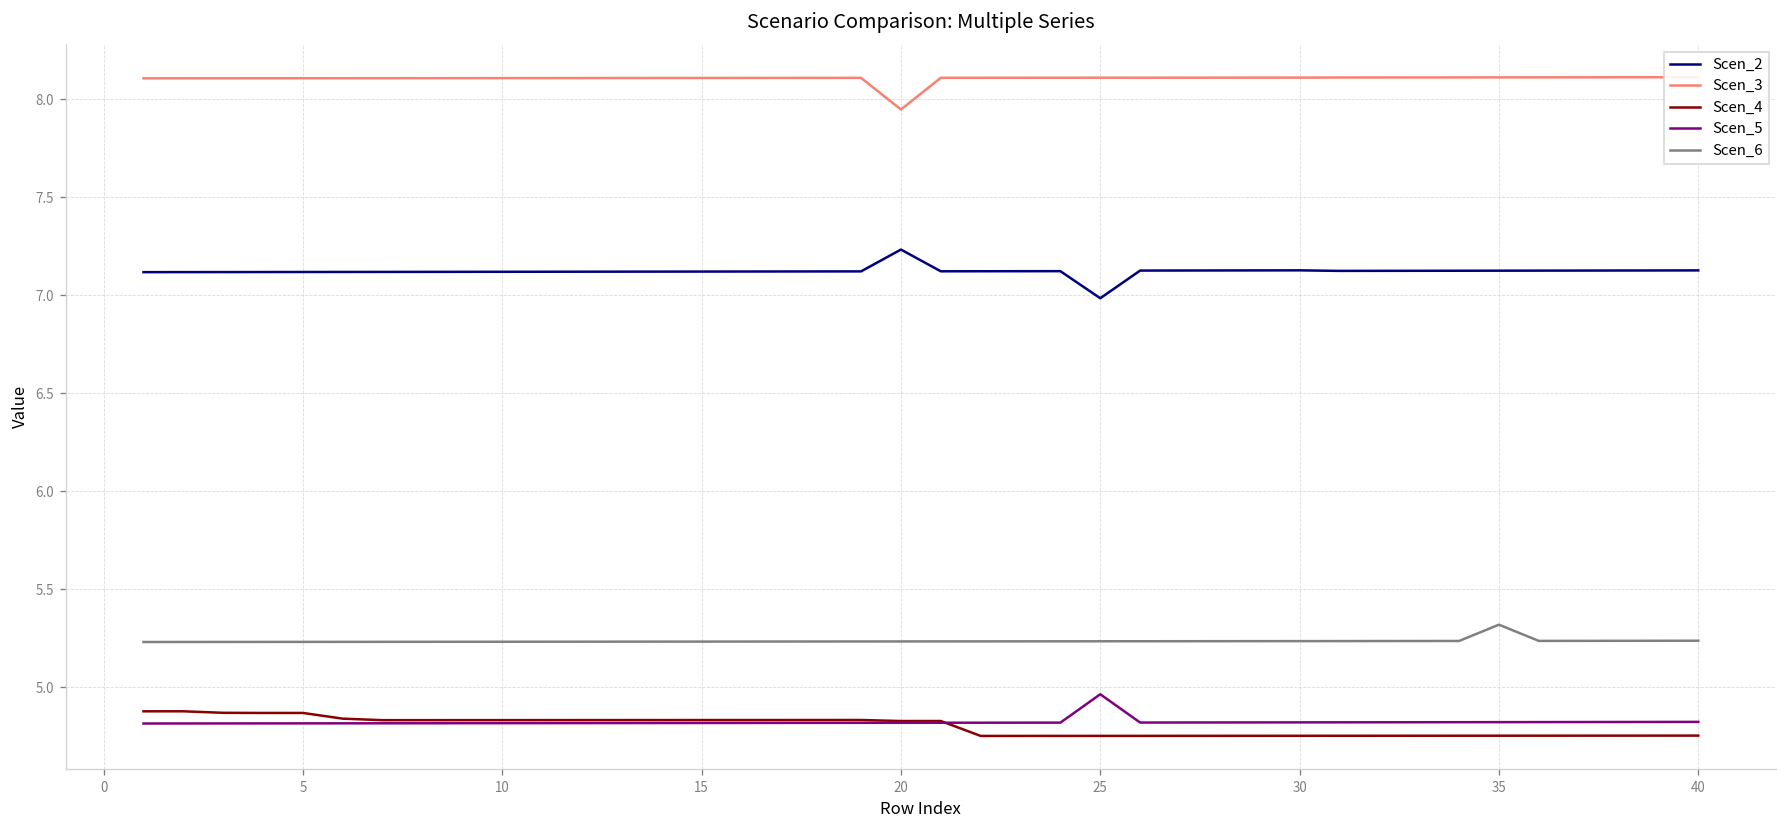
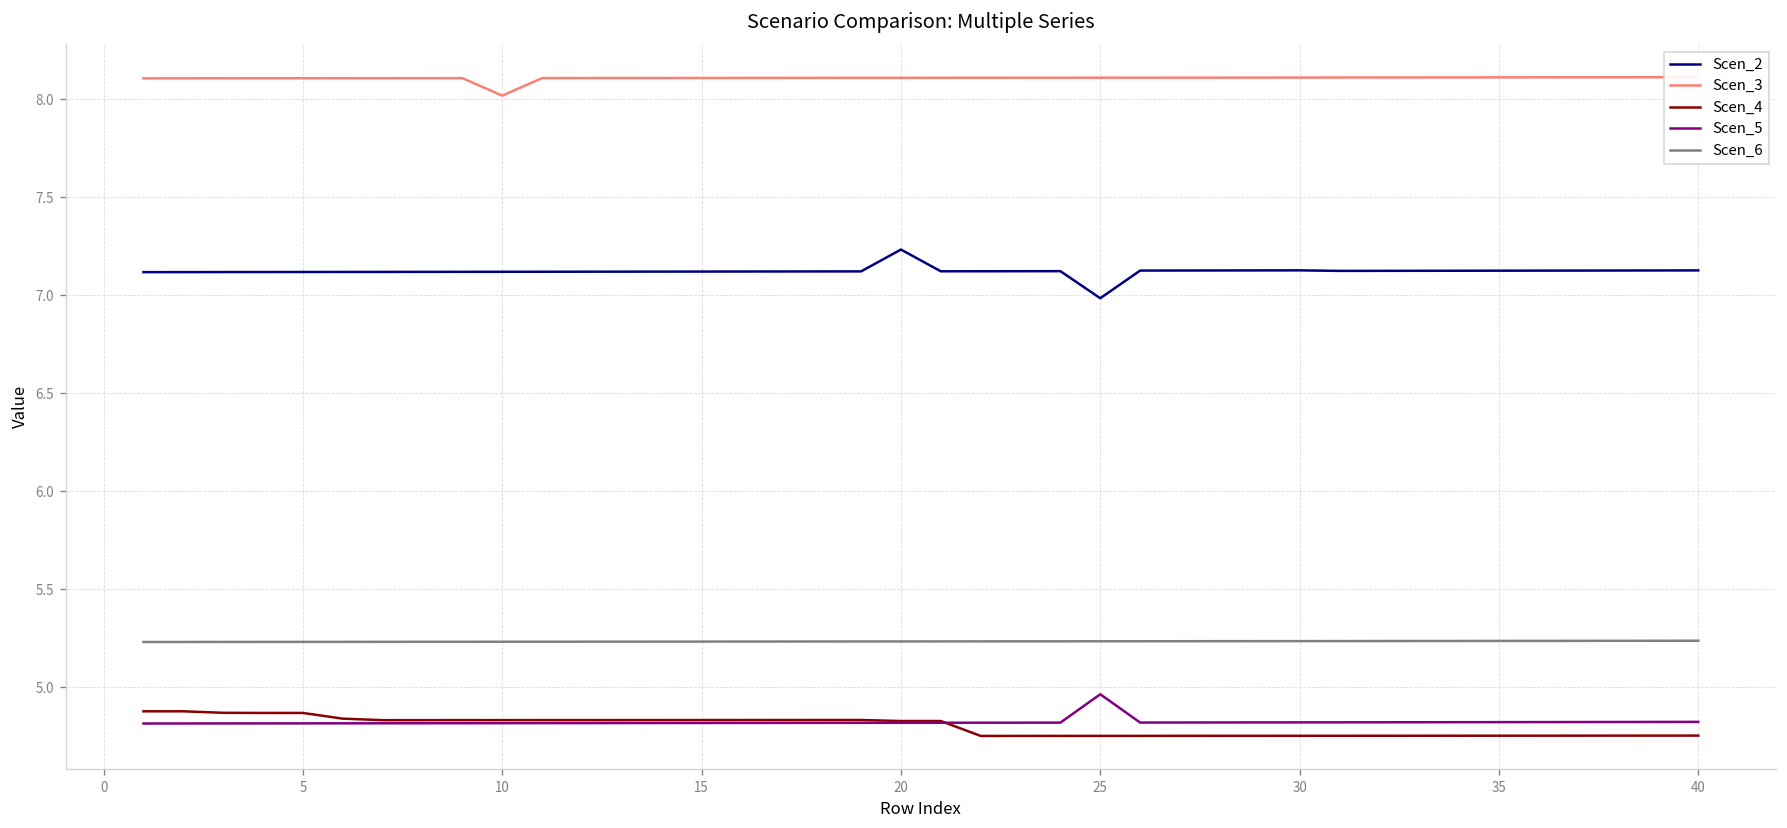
Scen_3, 10: 8.11 -> 8.02
Scen_3, 20: 7.95 -> 8.11
Scen_6, 35: 5.32 -> 5.24
